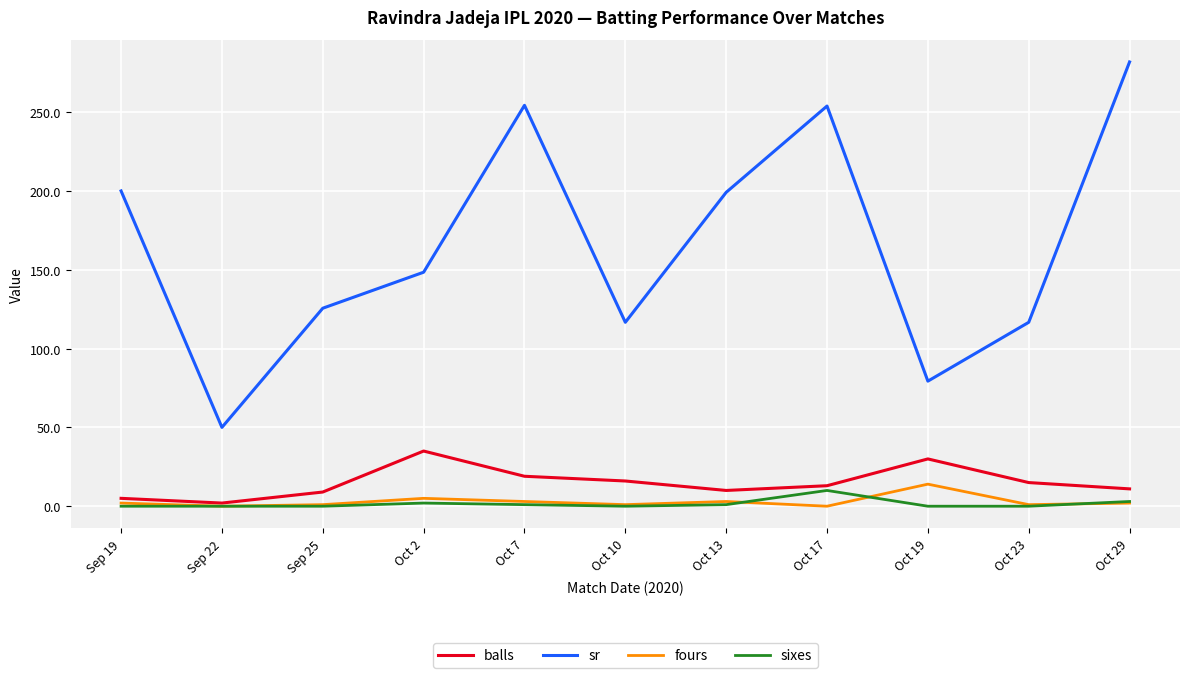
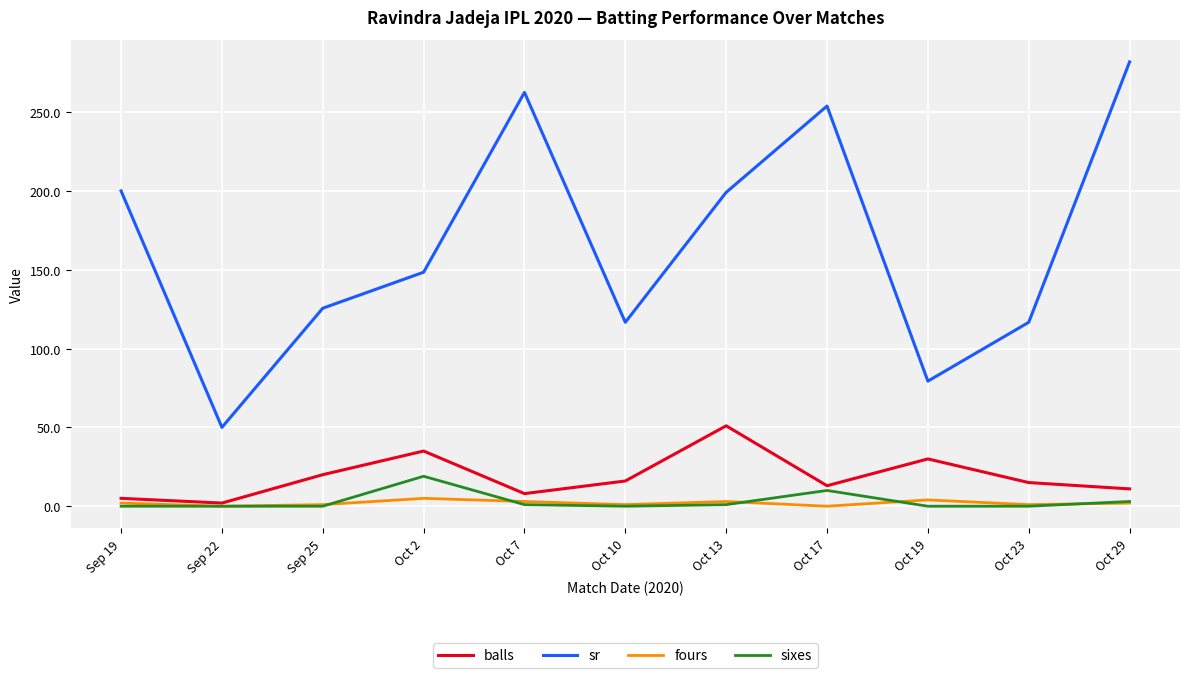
balls, Sep 25: 9 -> 20
sixes, Oct 2: 2 -> 19
balls, Oct 7: 19 -> 8
sr, Oct 7: 254 -> 263
balls, Oct 13: 10 -> 51
fours, Oct 19: 14 -> 4
